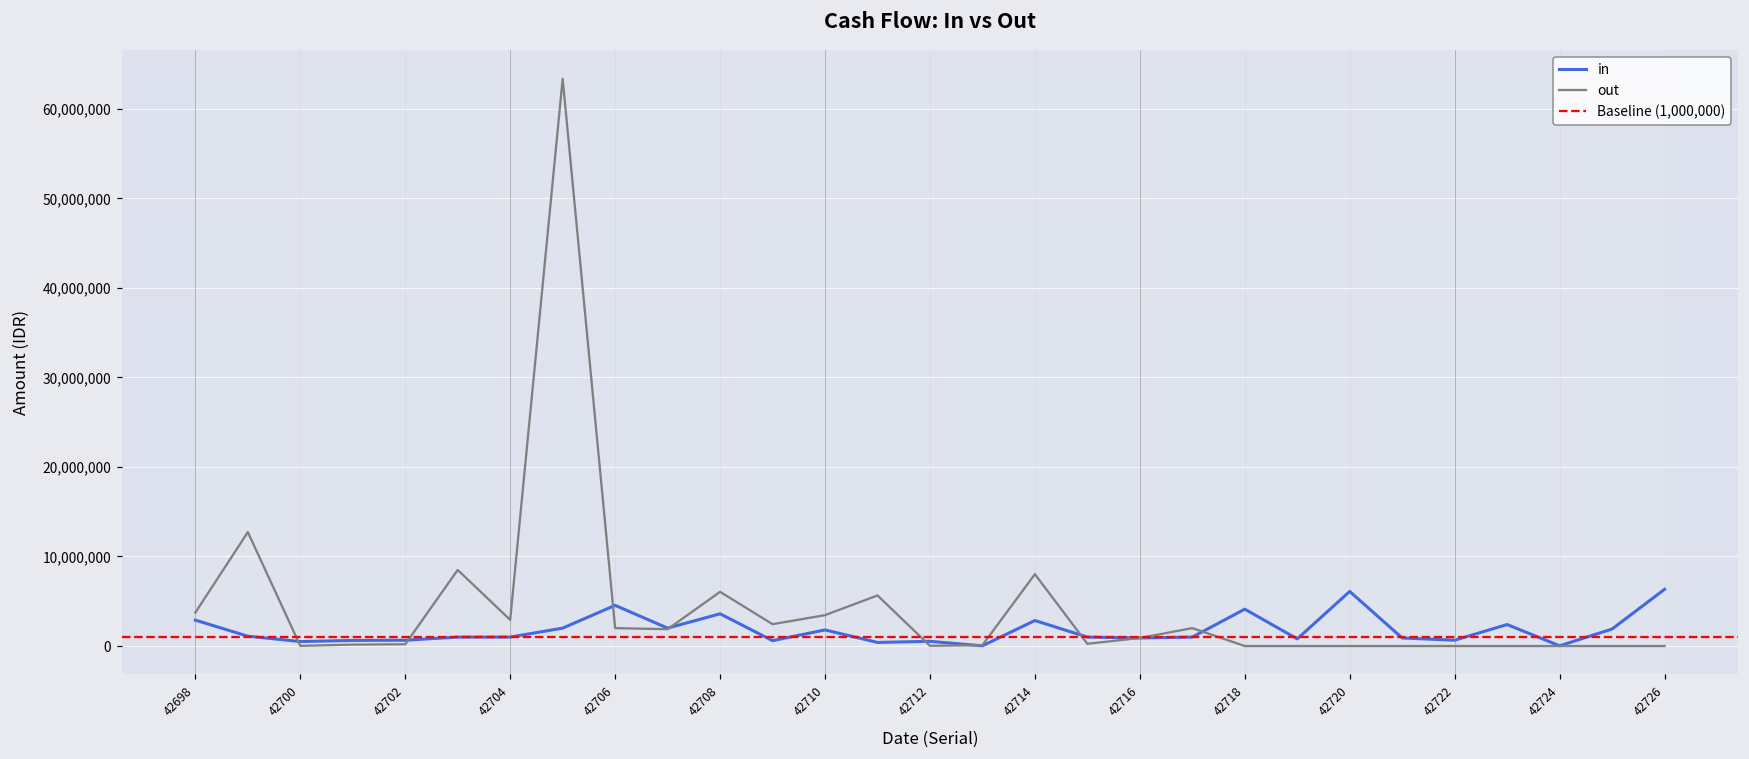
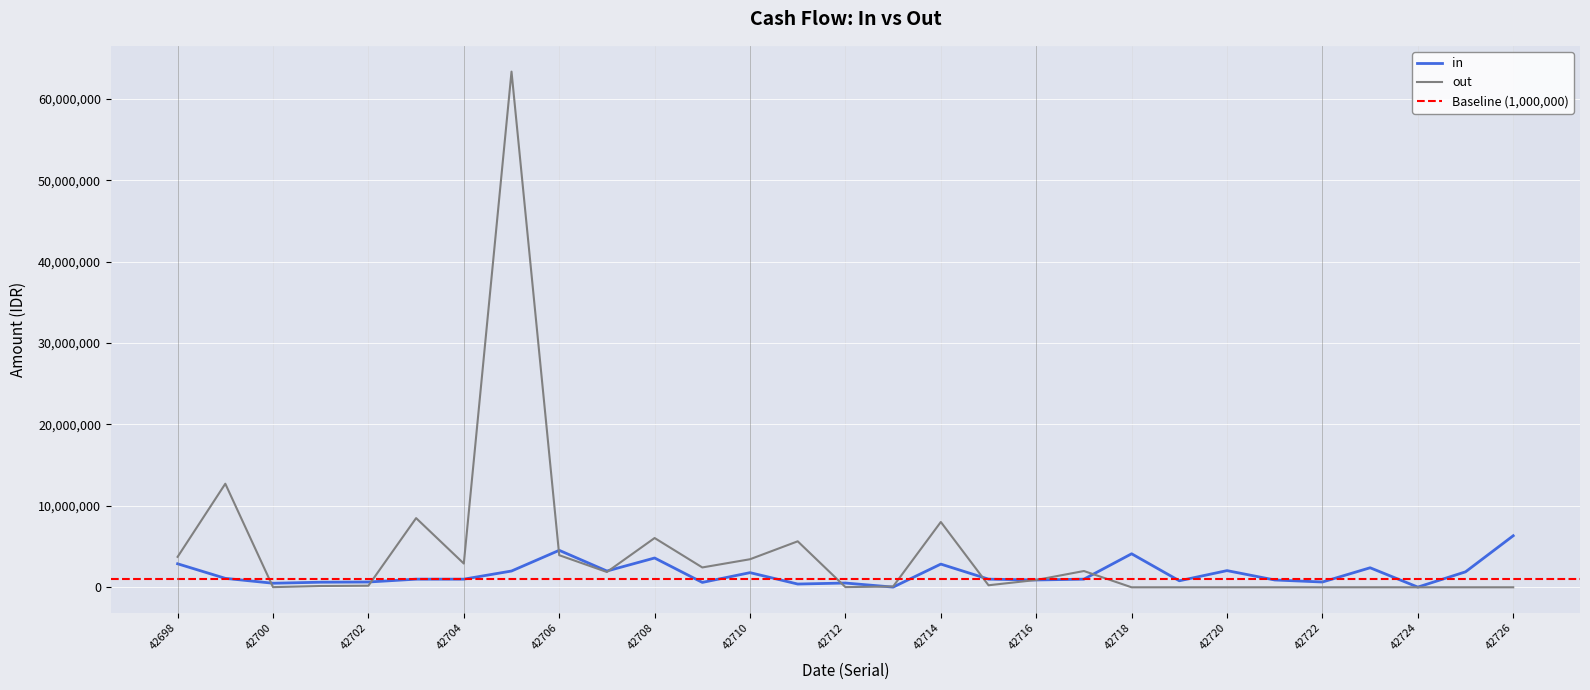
out, 42706: 2,000,000 -> 4,000,000
in, 42720: 6,000,000 -> 2,000,000
